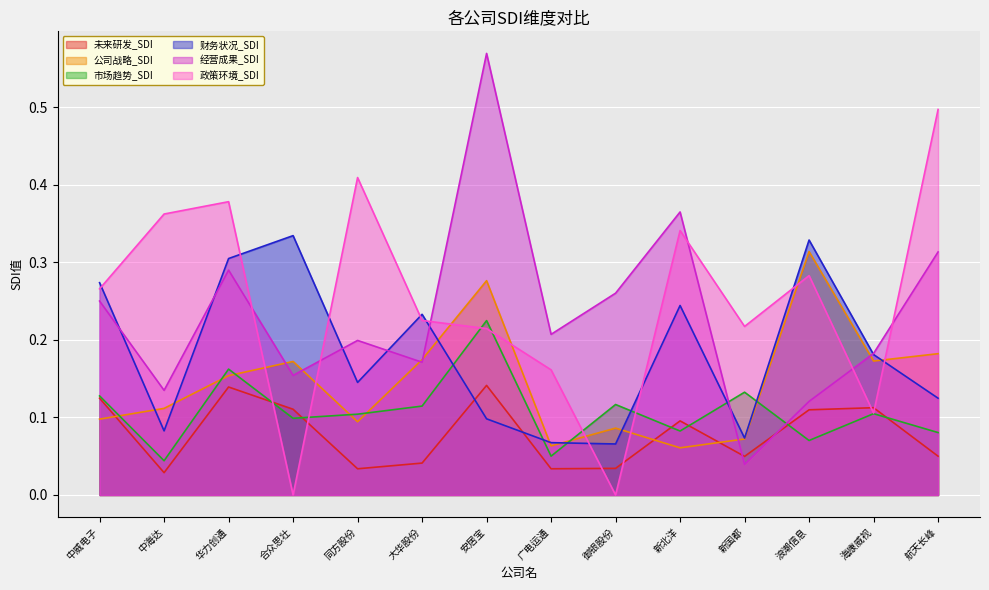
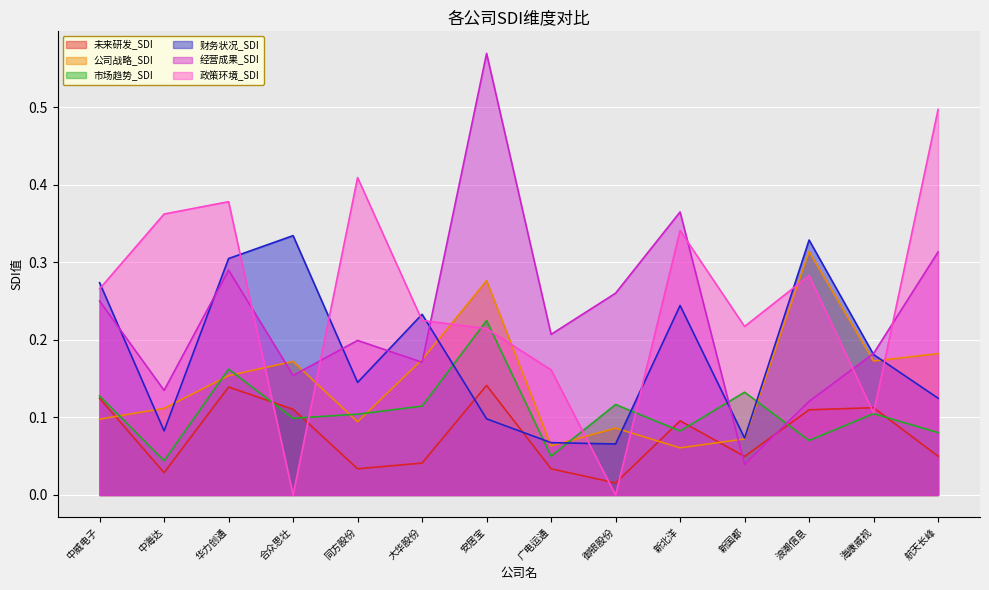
未来研发_SDI, 御银股份: 0.03 -> 0.02
